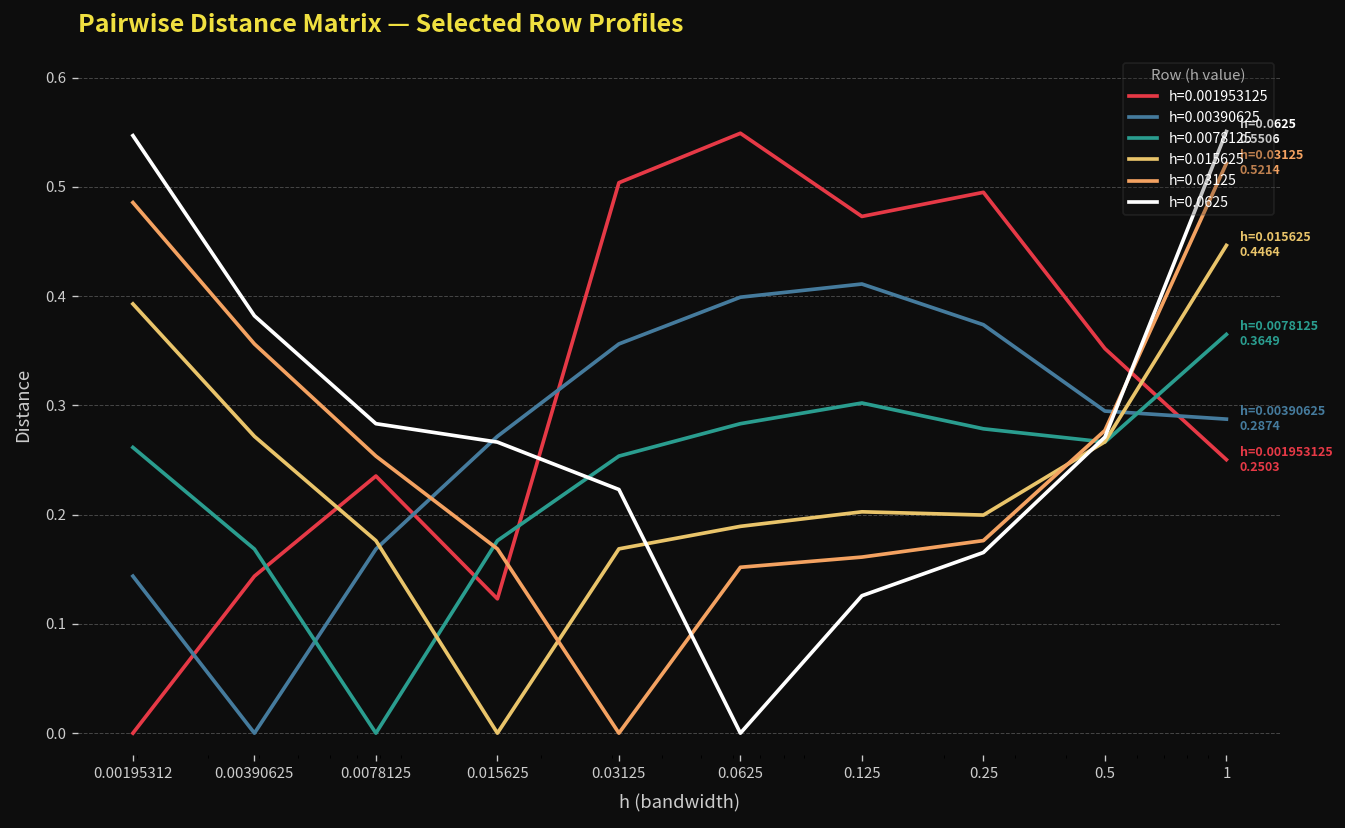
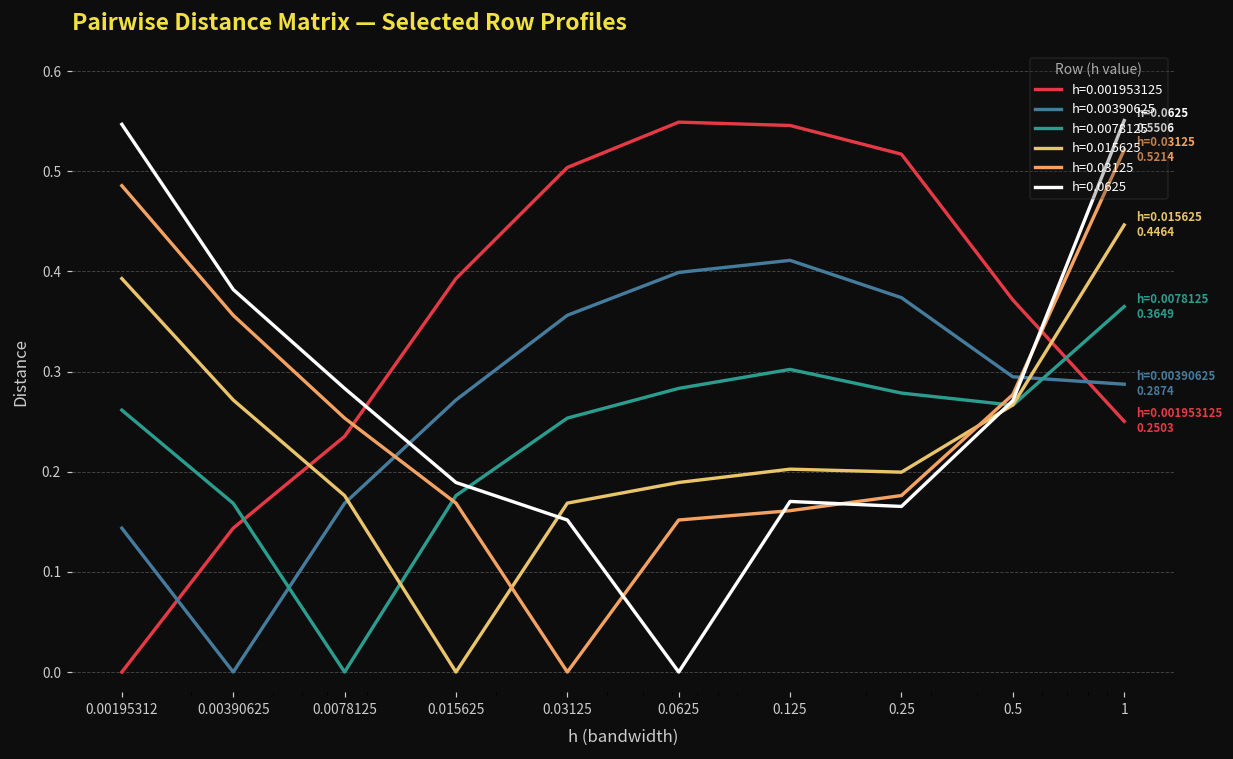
h=0.001953125, 0.015625: 0.12 -> 0.39
h=0.0625, 0.015625: 0.27 -> 0.19
h=0.0625, 0.03125: 0.22 -> 0.15
h=0.001953125, 0.125: 0.47 -> 0.55
h=0.0625, 0.125: 0.13 -> 0.17
h=0.001953125, 0.25: 0.49 -> 0.52
h=0.001953125, 0.5: 0.35 -> 0.37
